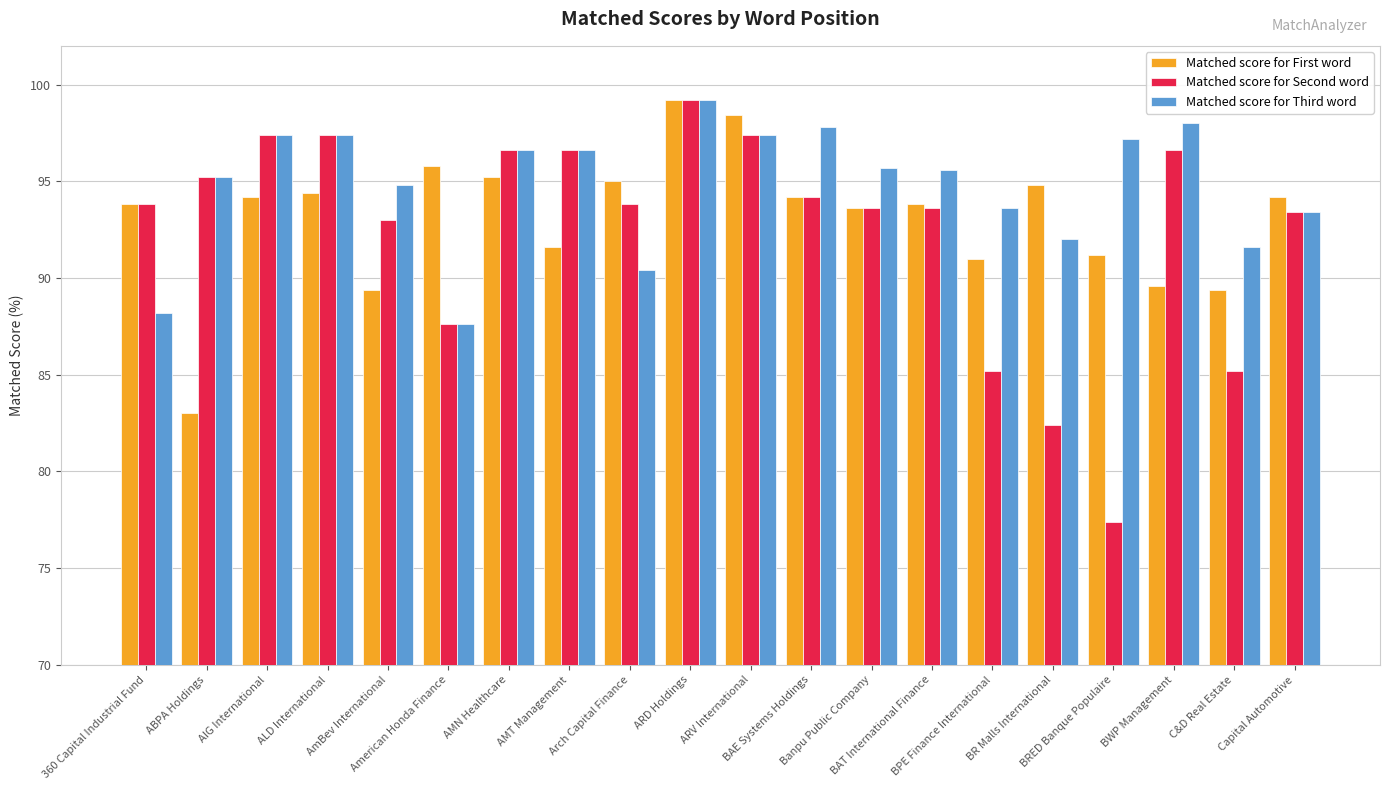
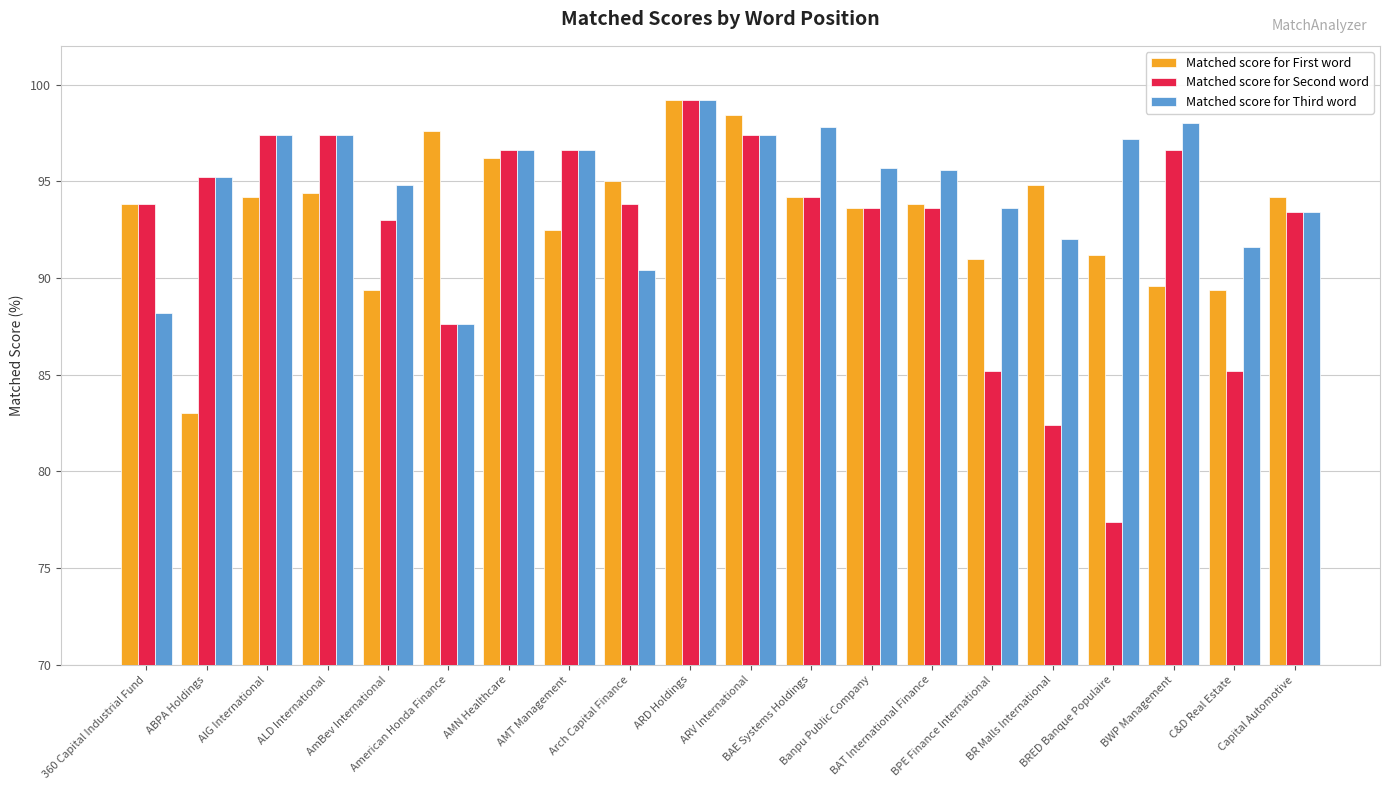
Matched score for First word, American Honda Finance: 95.8 -> 97.6
Matched score for First word, AMN Healthcare: 95.2 -> 96.2
Matched score for First word, AMT Management: 91.6 -> 92.5
